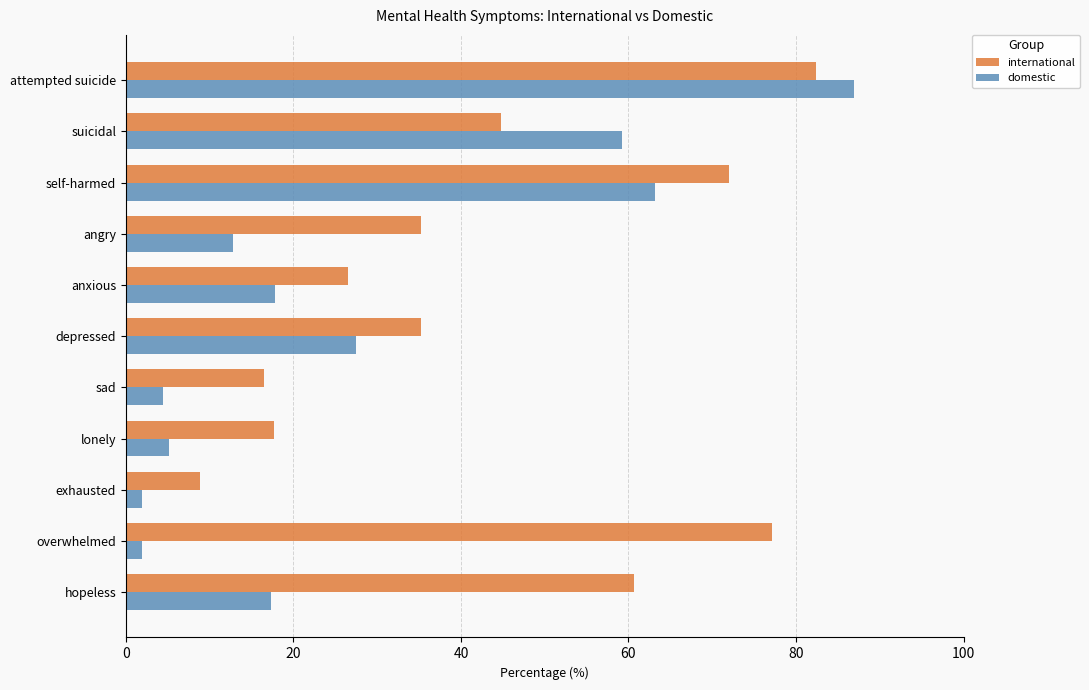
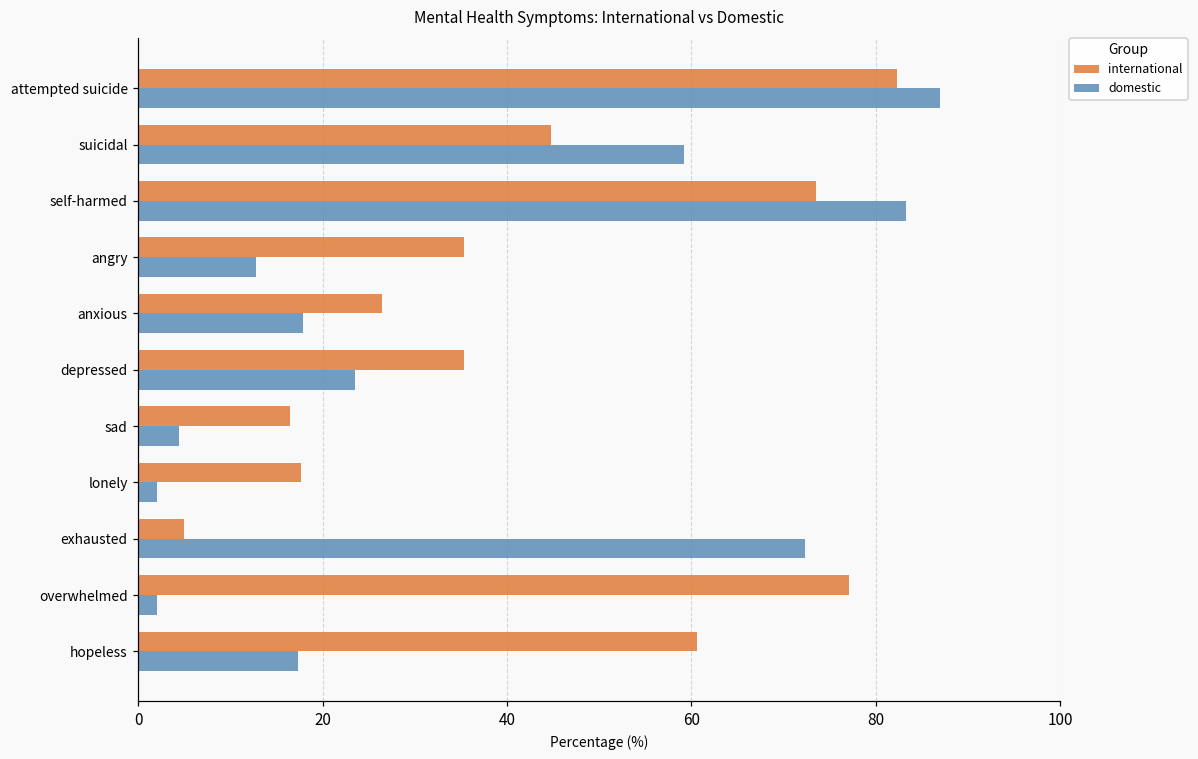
international, self-harmed: 72 -> 74
domestic, self-harmed: 63 -> 83
domestic, depressed: 27 -> 23
domestic, lonely: 5 -> 2
international, exhausted: 9 -> 5
domestic, exhausted: 2 -> 72
